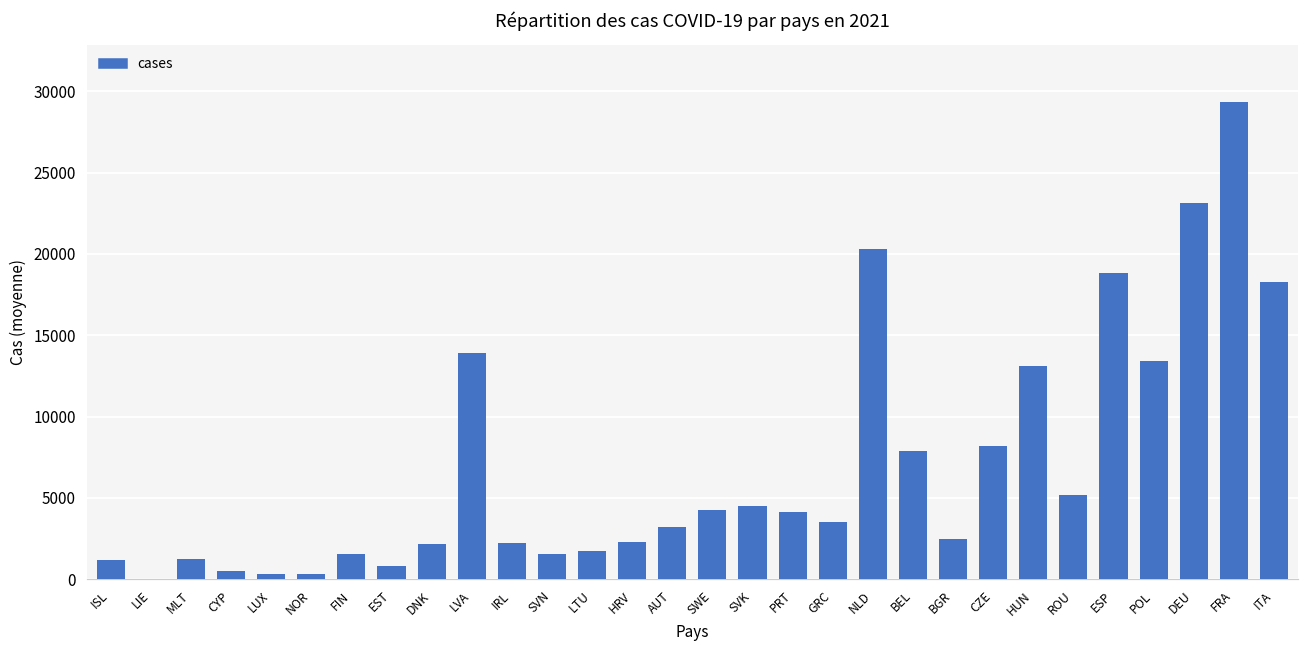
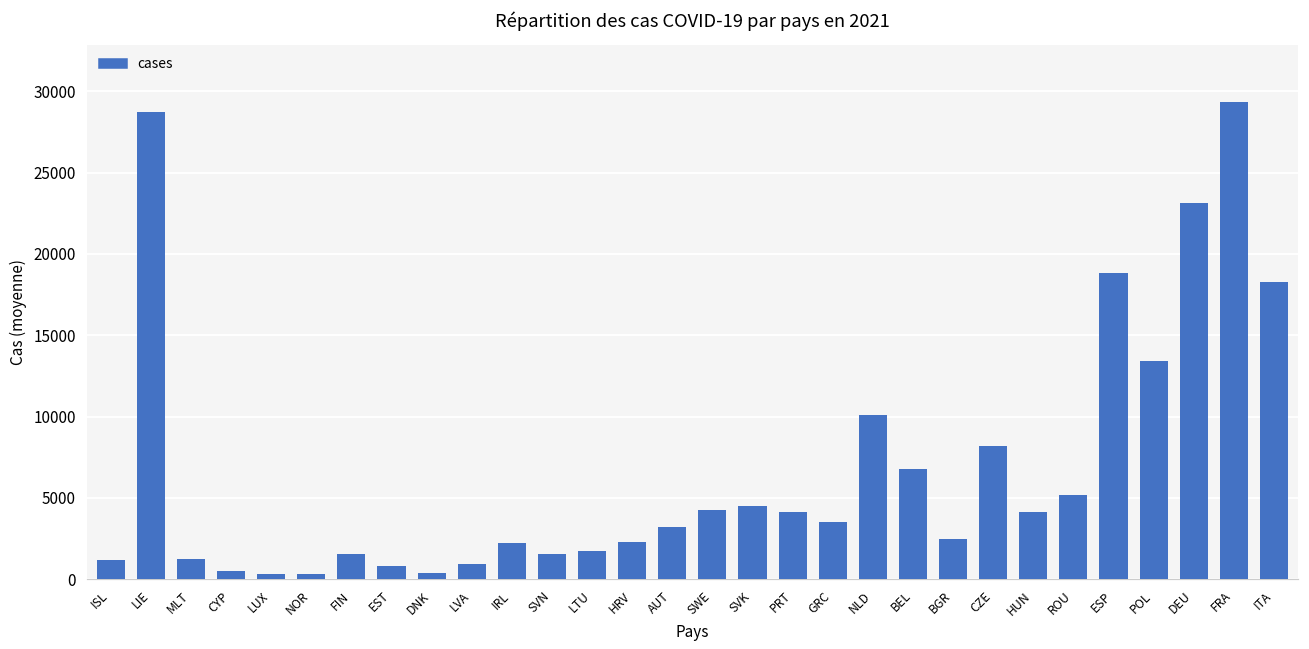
LIE: 0 -> 28700
DNK: 2200 -> 400
LVA: 13900 -> 900
NLD: 20300 -> 10100
BEL: 7900 -> 6800
HUN: 13100 -> 4200
